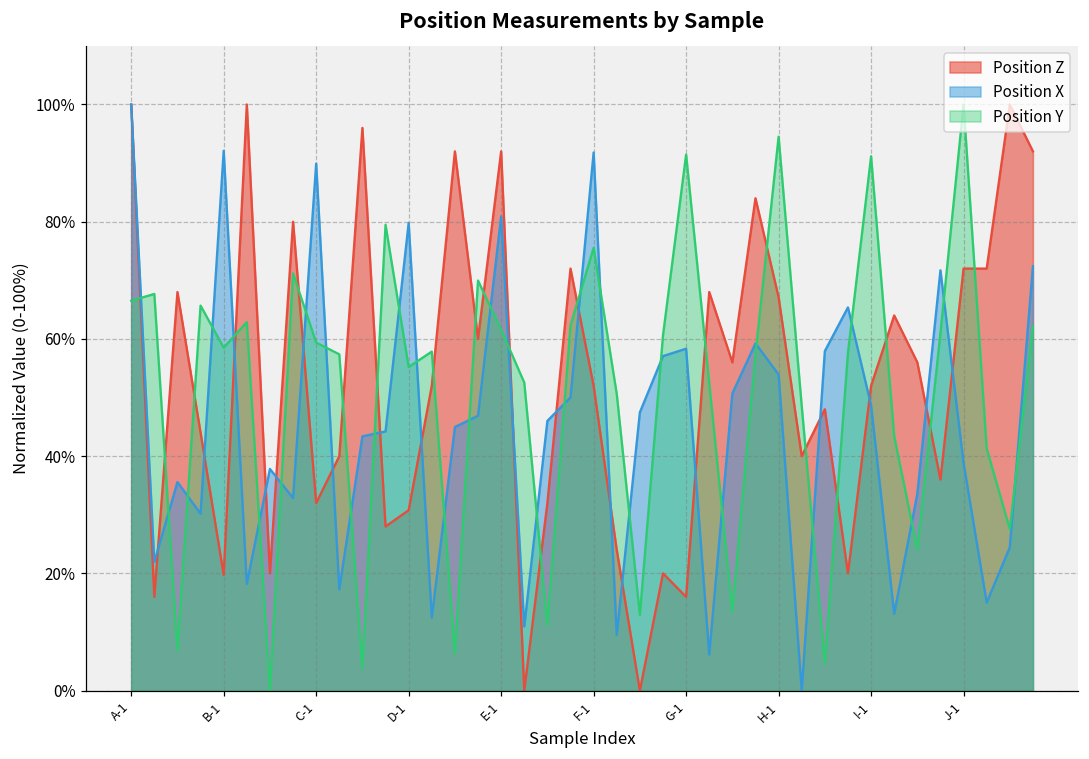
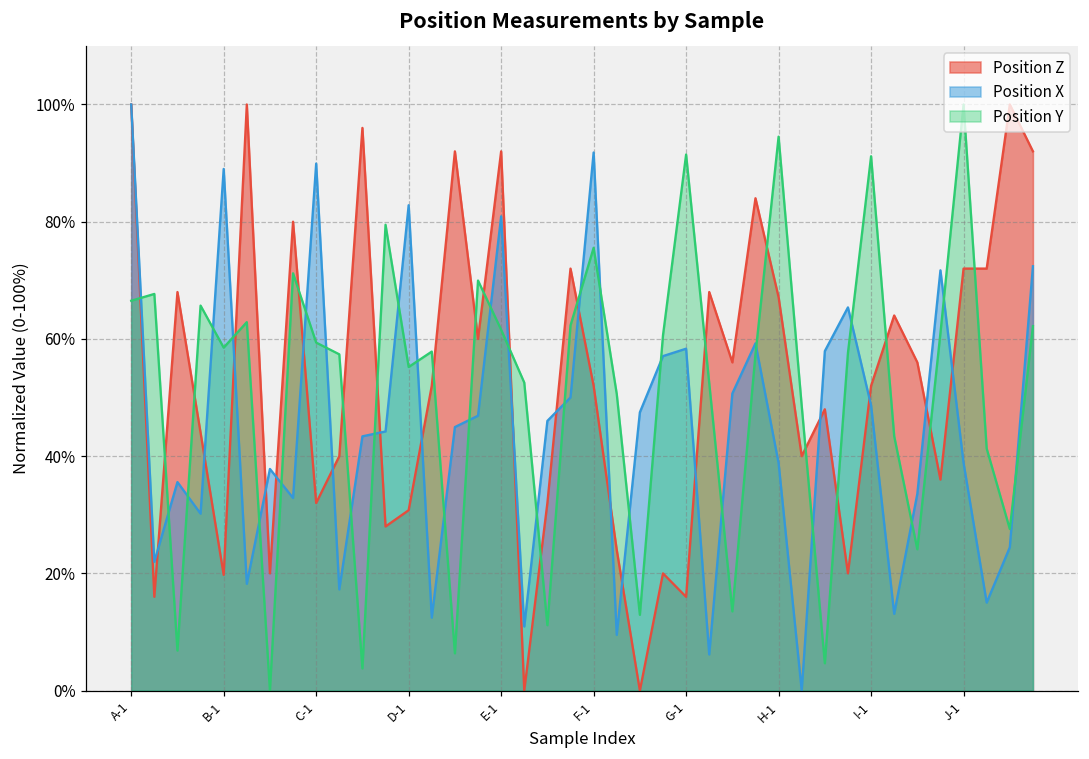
Position X, B-1: 92% -> 89%
Position X, D-1: 80% -> 83%
Position X, H-1: 54% -> 39%
